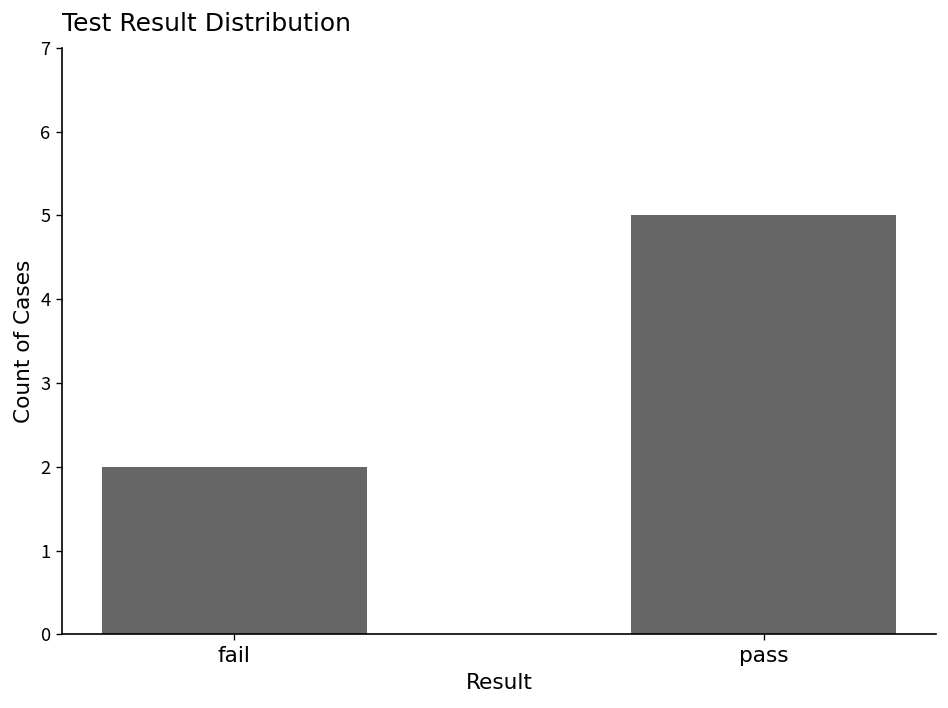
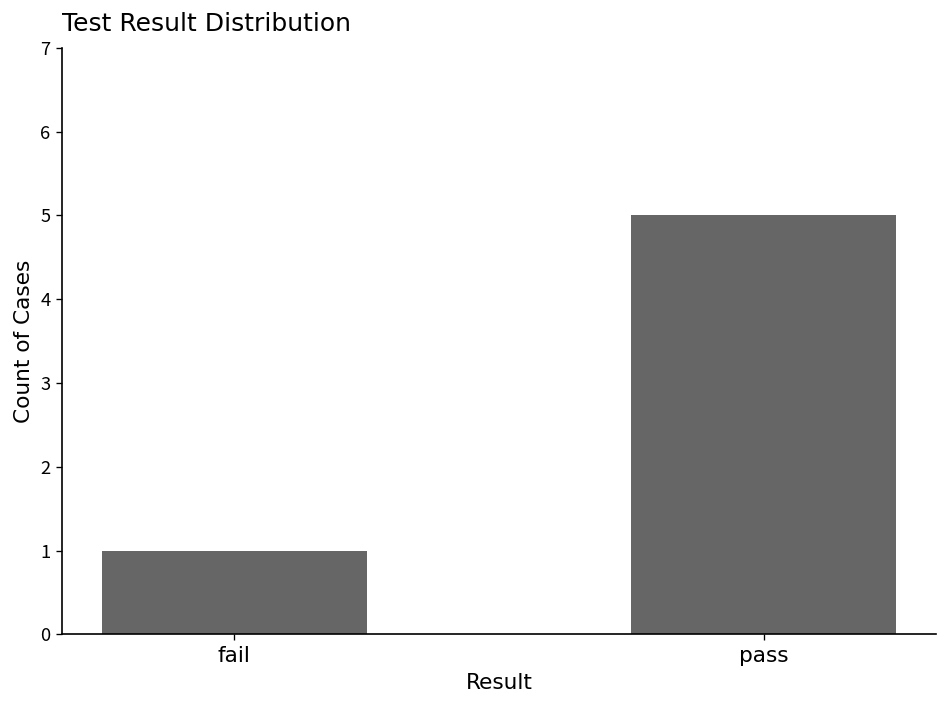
fail: 2 -> 1
